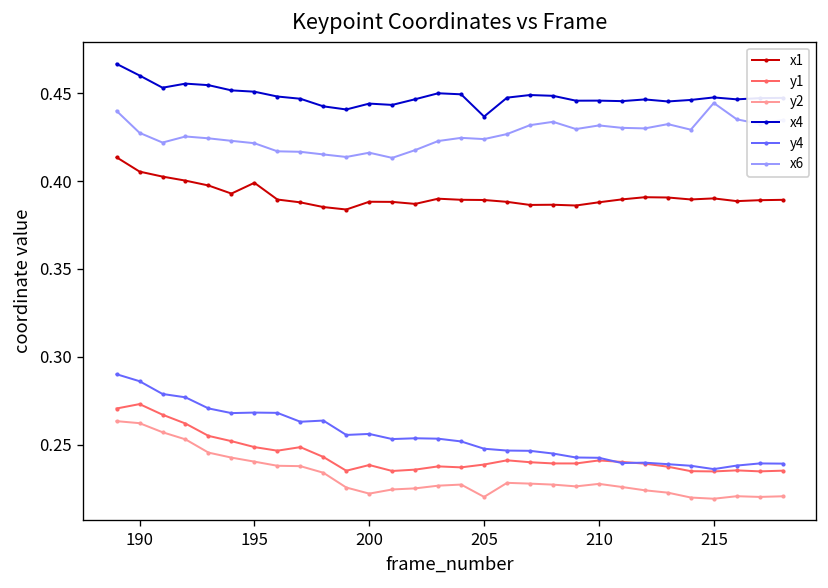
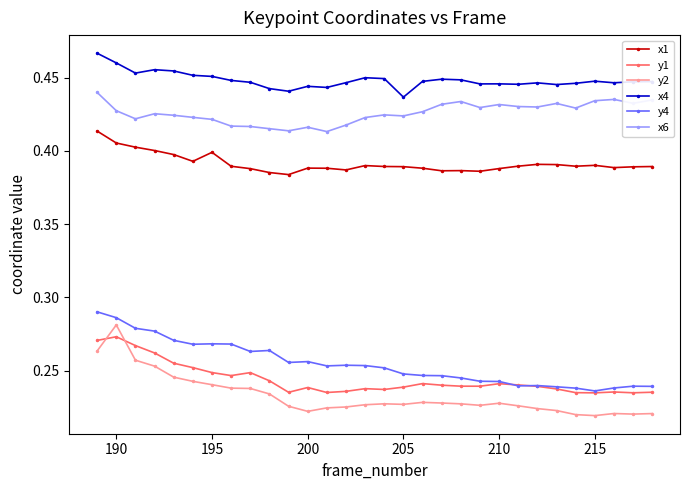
y2, 190: 0.262 -> 0.281
y2, 205: 0.220 -> 0.227
x6, 215: 0.444 -> 0.434
